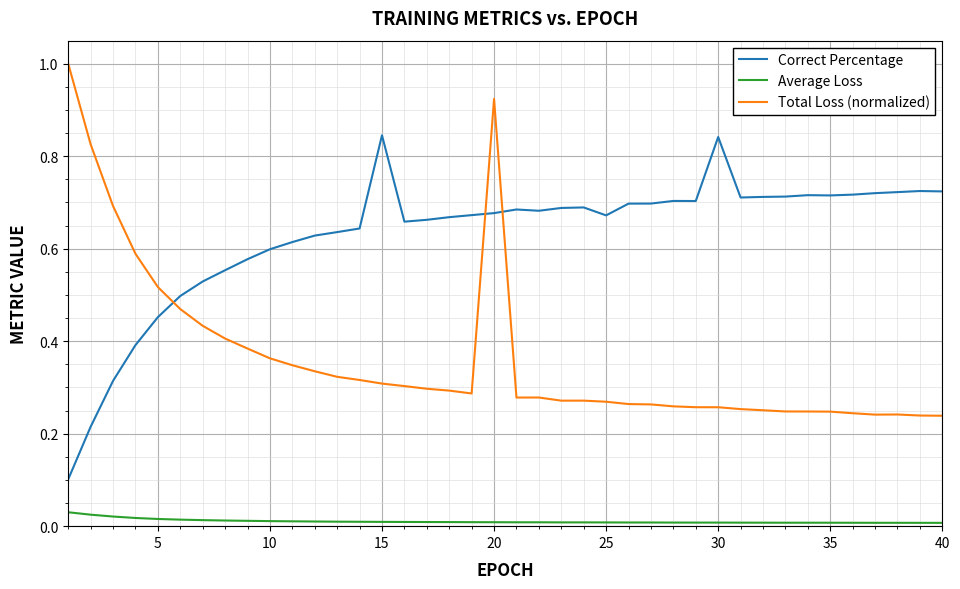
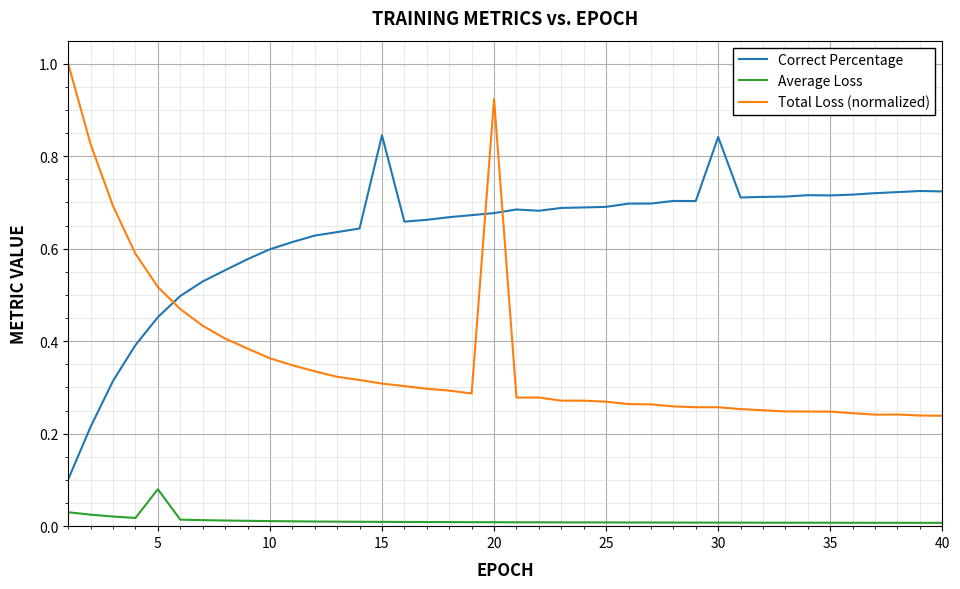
Average Loss, 5: 0.02 -> 0.08
Correct Percentage, 25: 0.67 -> 0.69
